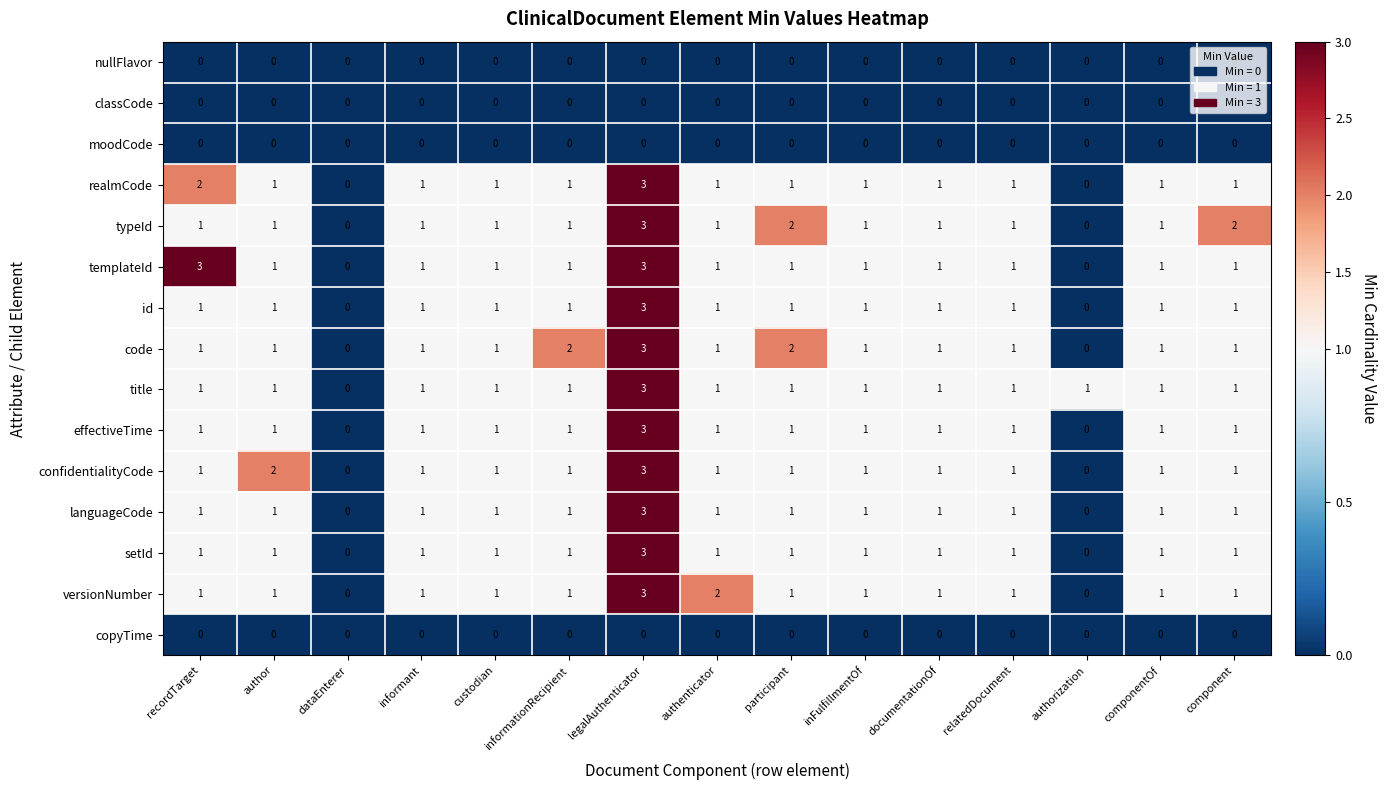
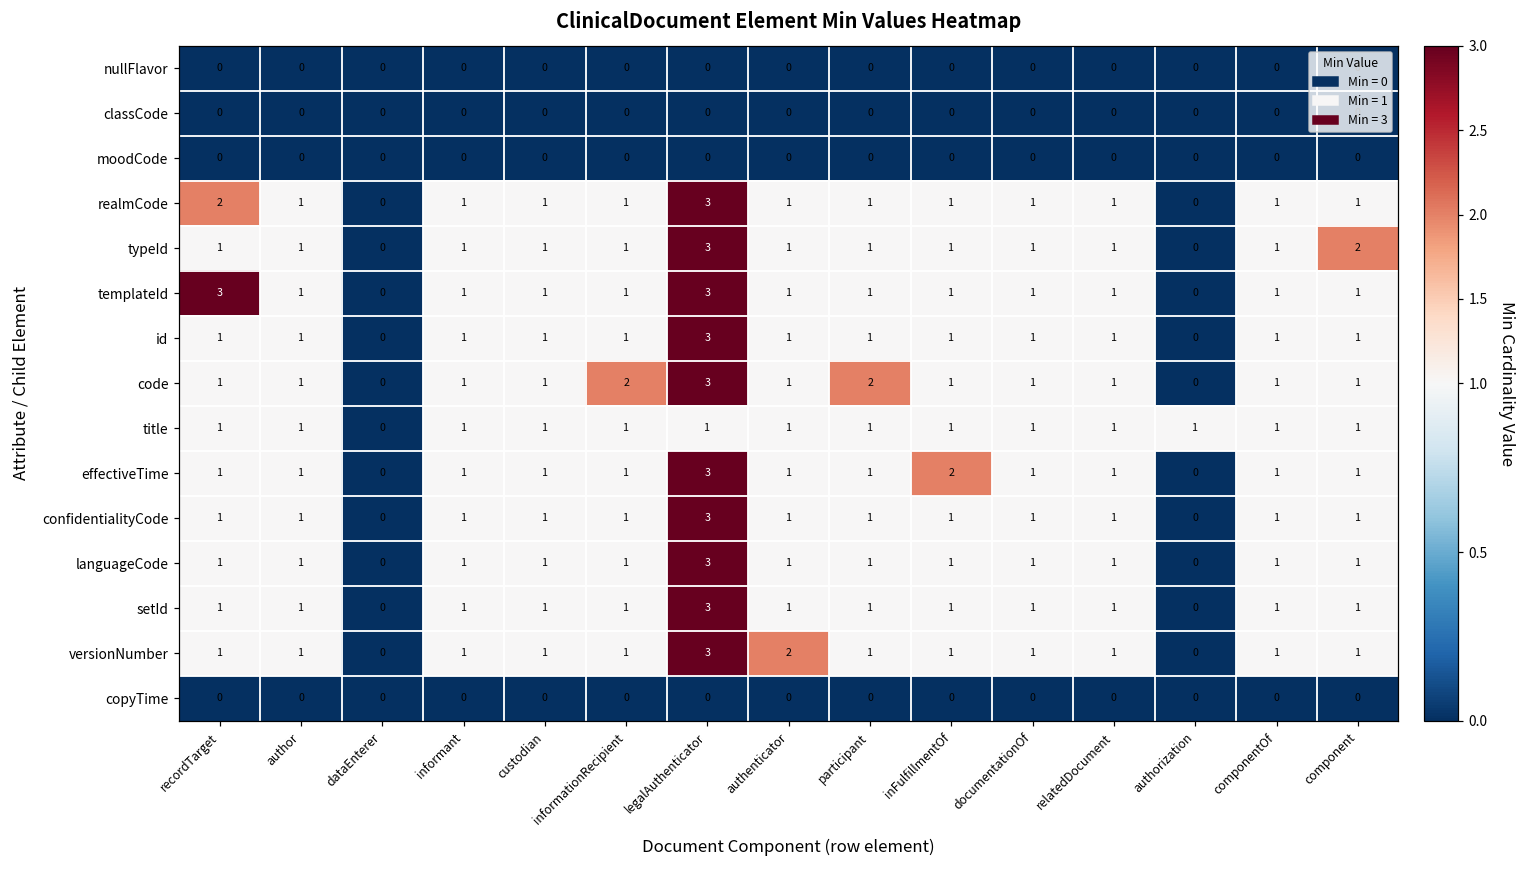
typeId, participant: 2 -> 1
title, legalAuthenticator: 3 -> 1
effectiveTime, inFulfillmentOf: 1 -> 2
confidentialityCode, author: 2 -> 1
